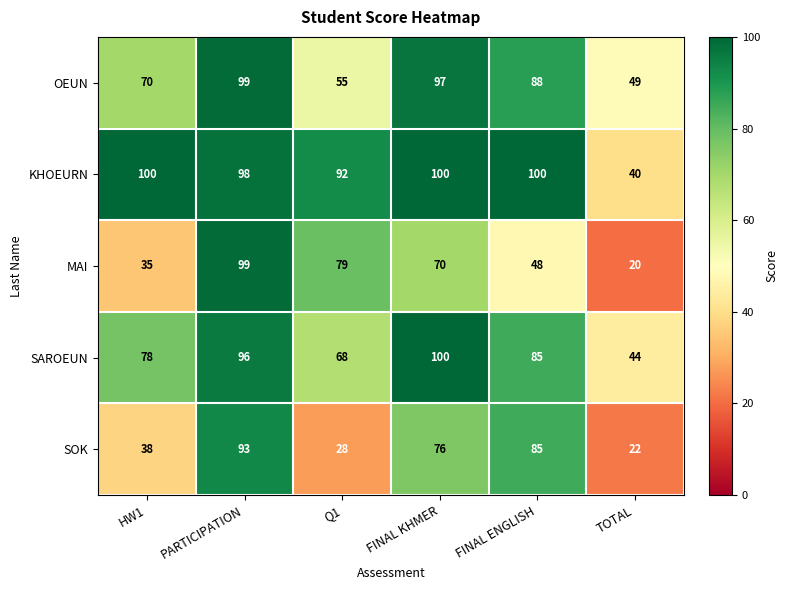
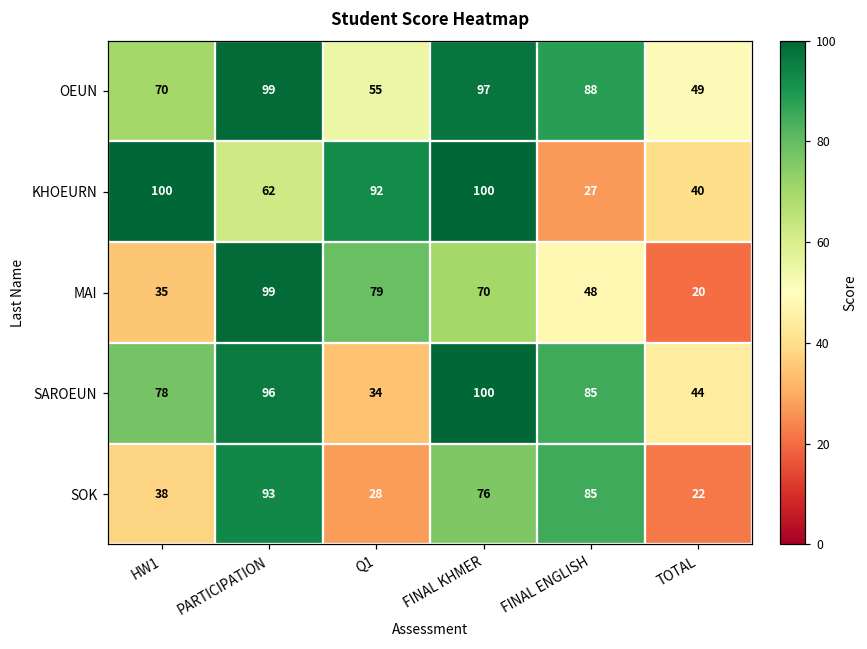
KHOEURN, PARTICIPATION: 98 -> 62
KHOEURN, FINAL ENGLISH: 100 -> 27
SAROEUN, Q1: 68 -> 34
